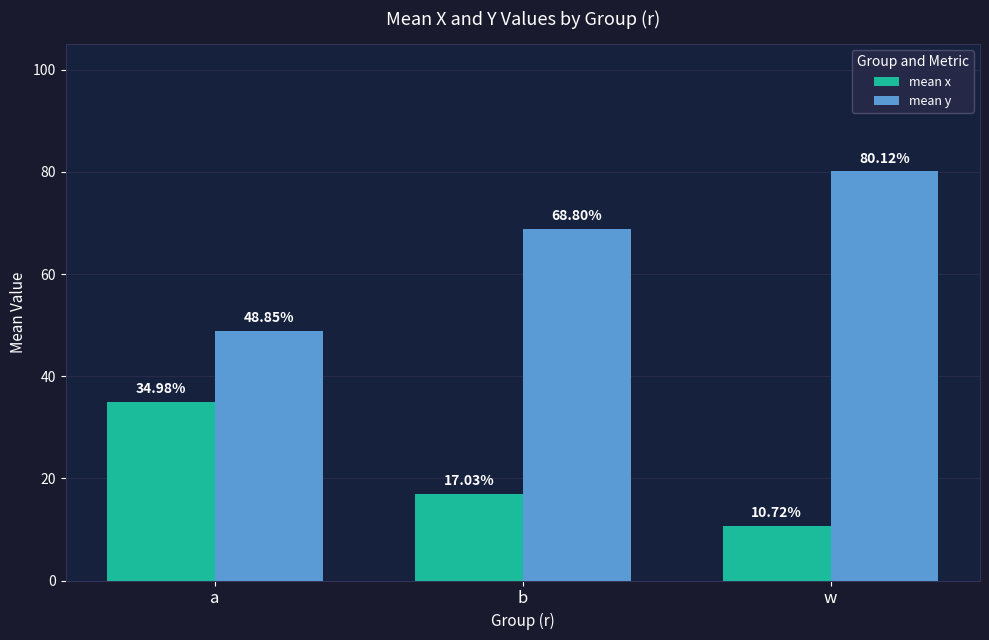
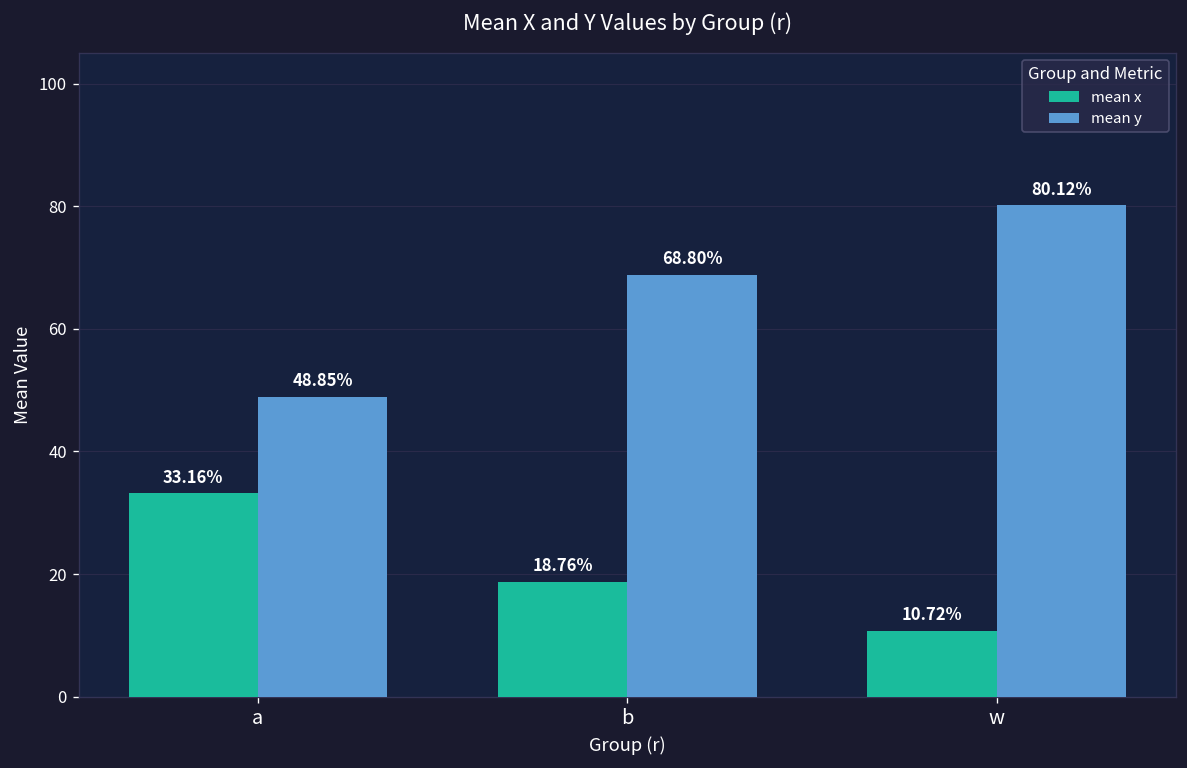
mean x, a: 34.98% -> 33.16%
mean x, b: 17.03% -> 18.76%
